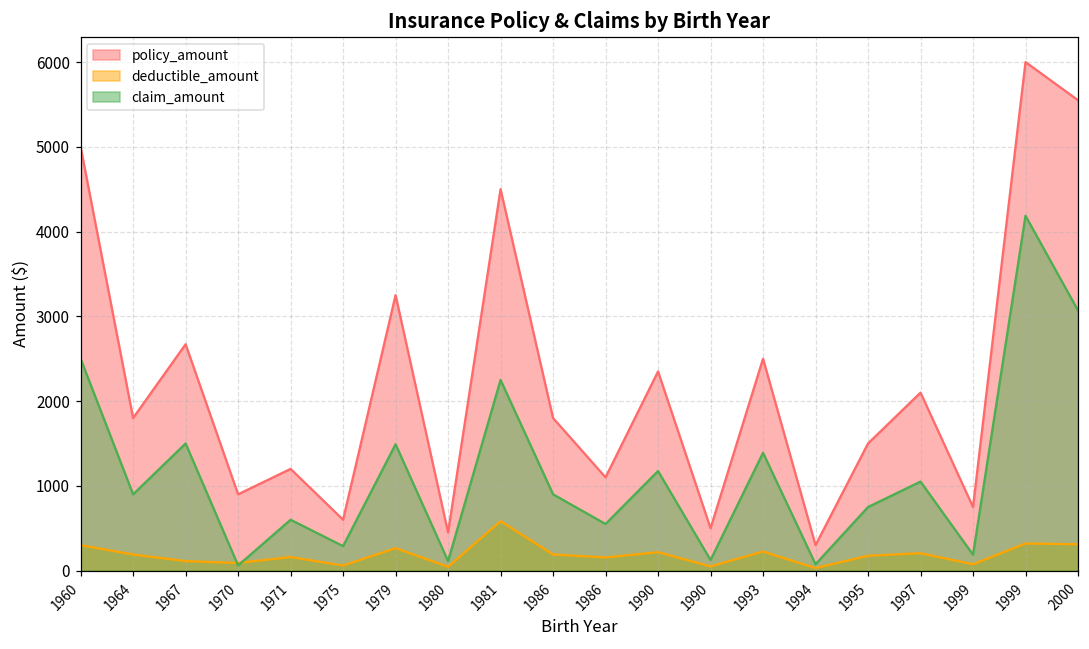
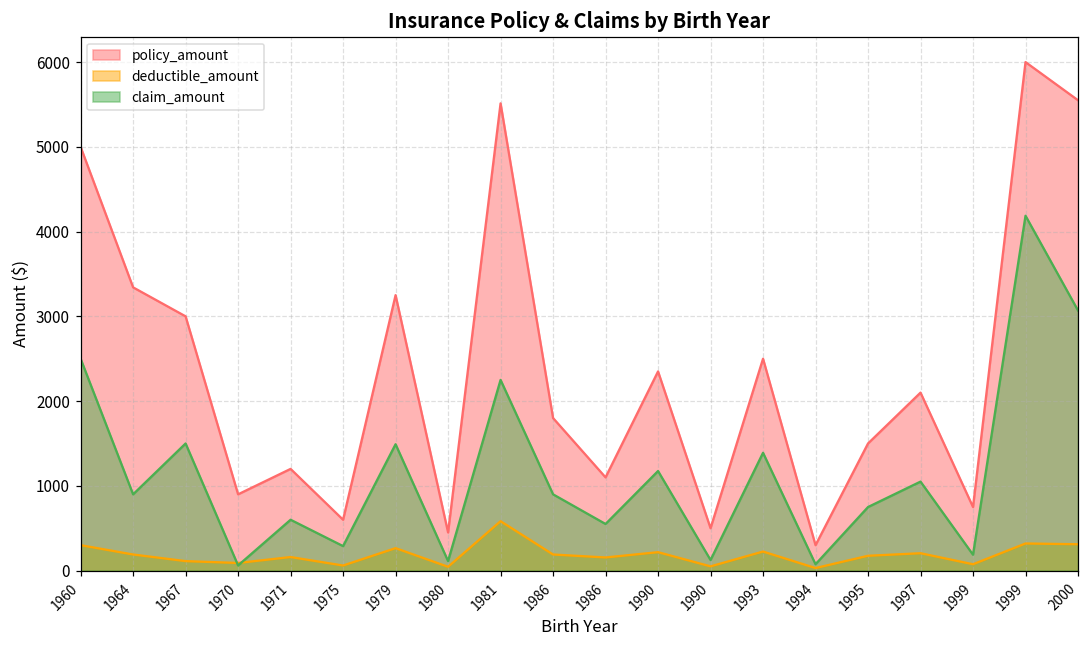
policy_amount, 1964: 1800 -> 3300
policy_amount, 1967: 2700 -> 3000
policy_amount, 1981: 4500 -> 5500
